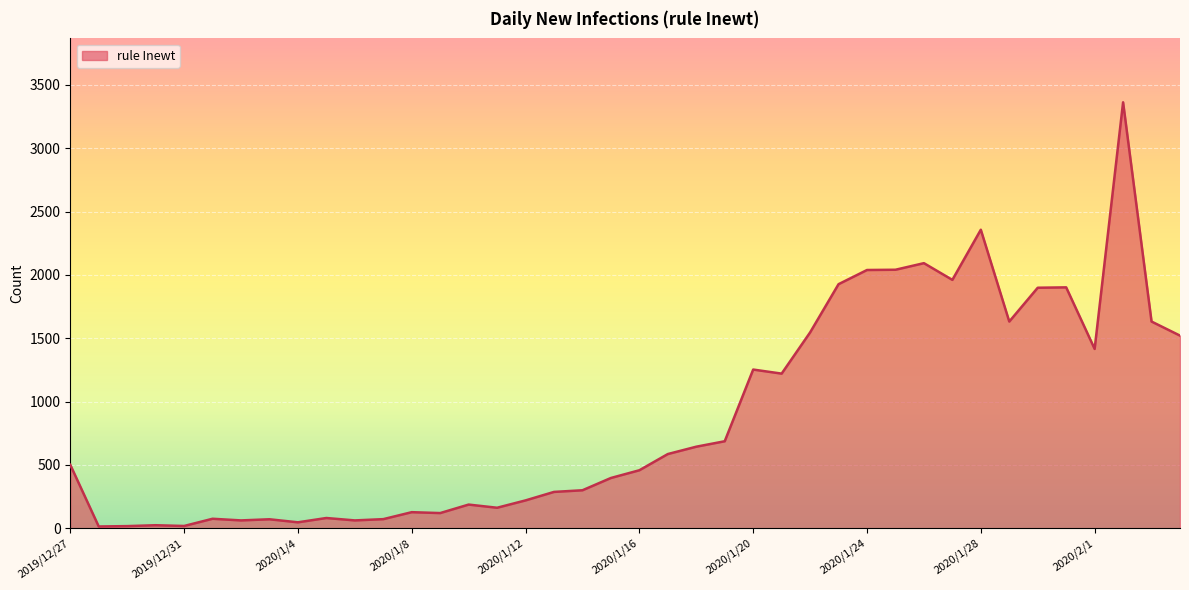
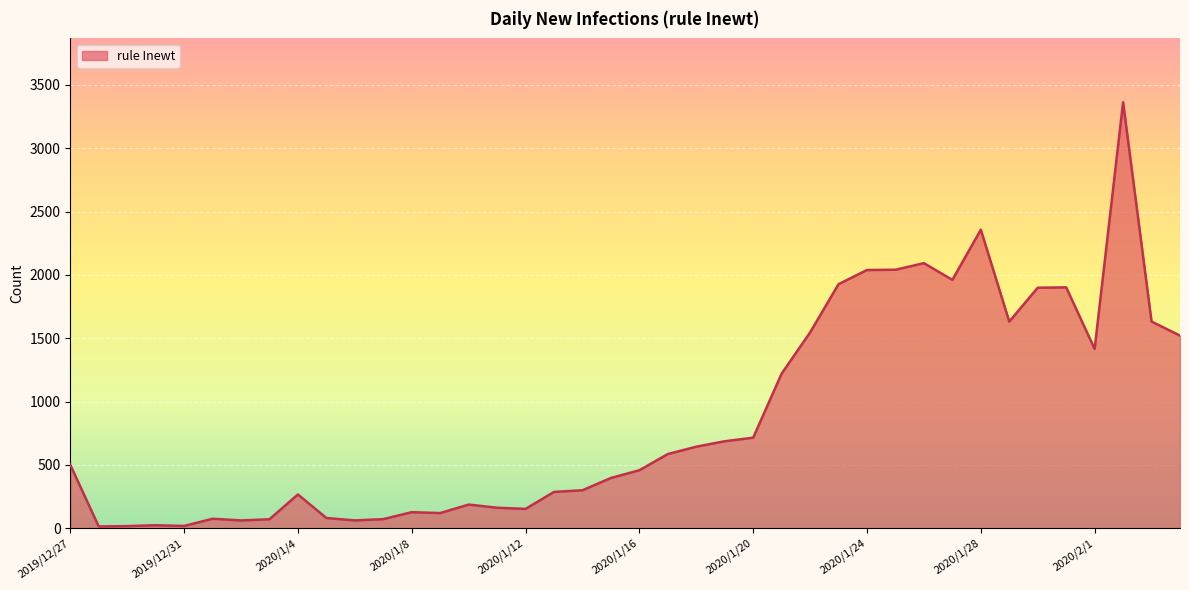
2020/1/4: 50 -> 270
2020/1/12: 220 -> 150
2020/1/20: 1250 -> 720
